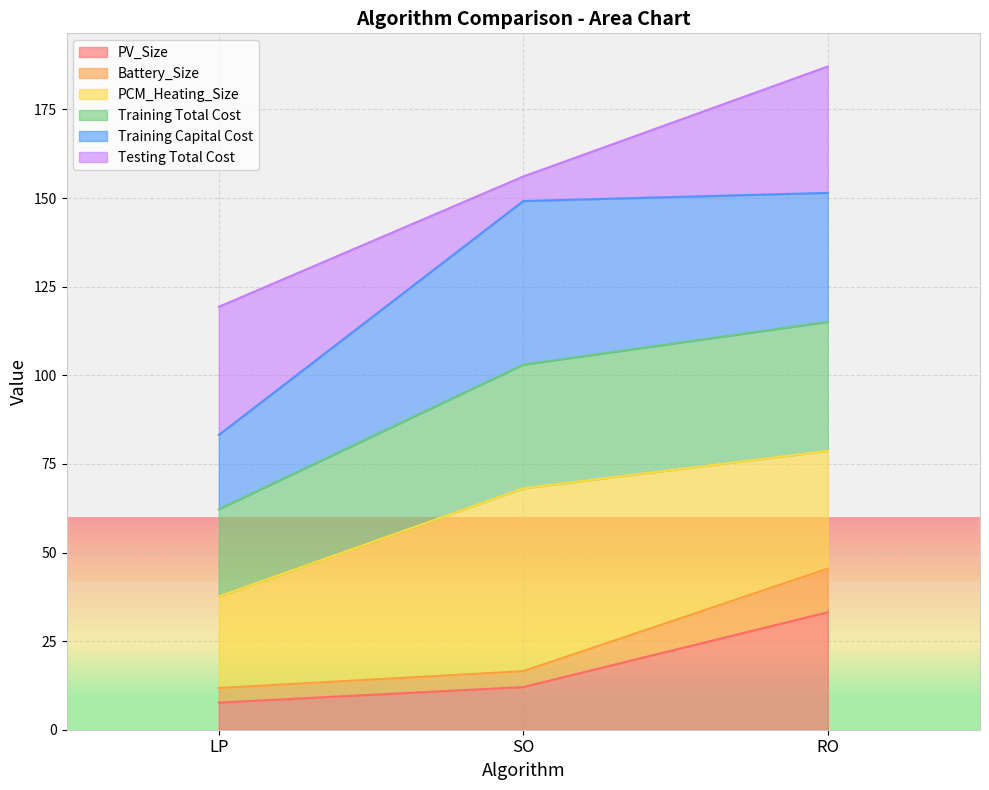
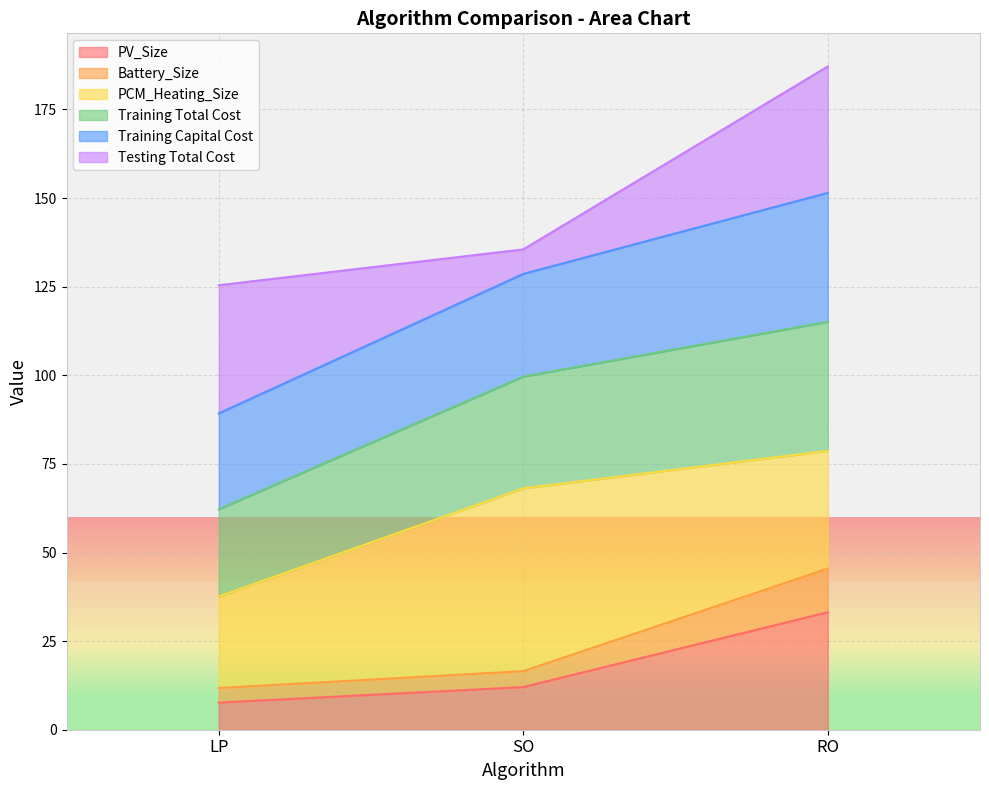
Training Capital Cost, LP: 21 -> 27
Training Total Cost, SO: 35 -> 32
Training Capital Cost, SO: 46 -> 29
